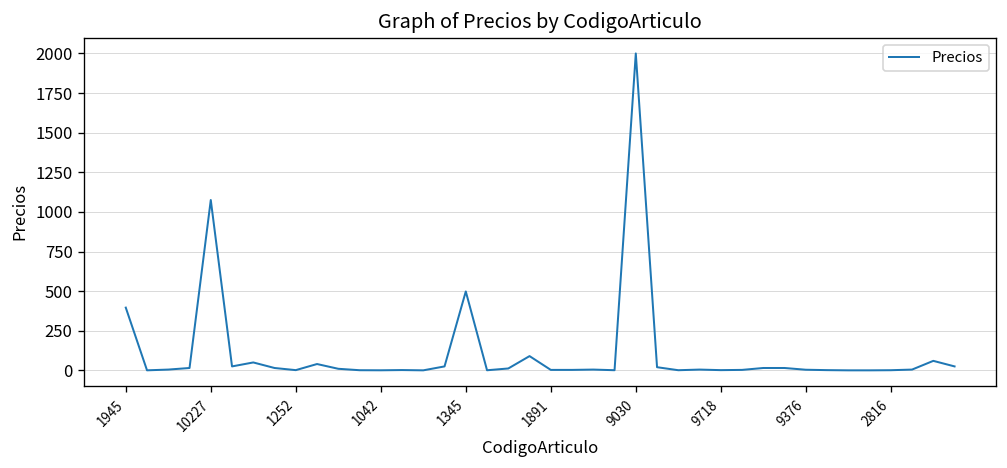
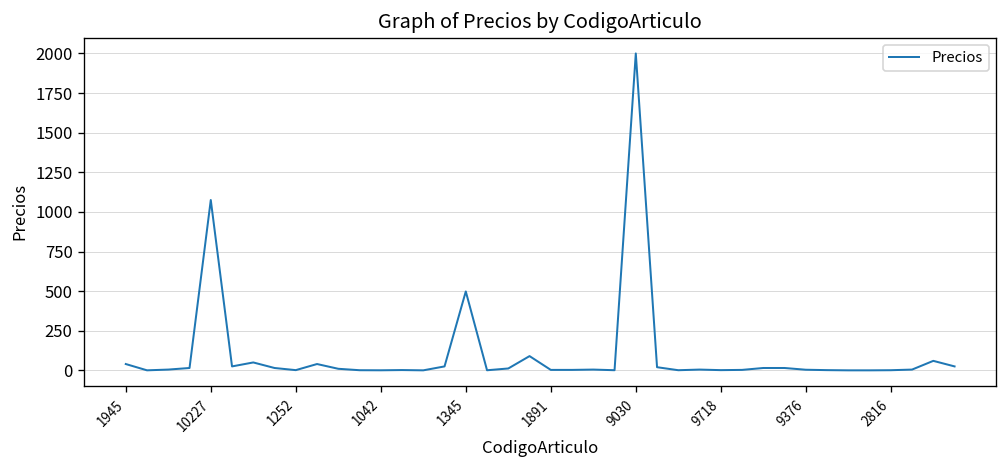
1945: 400 -> 40
